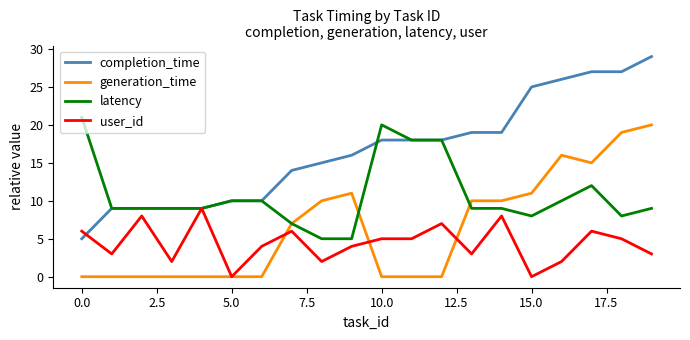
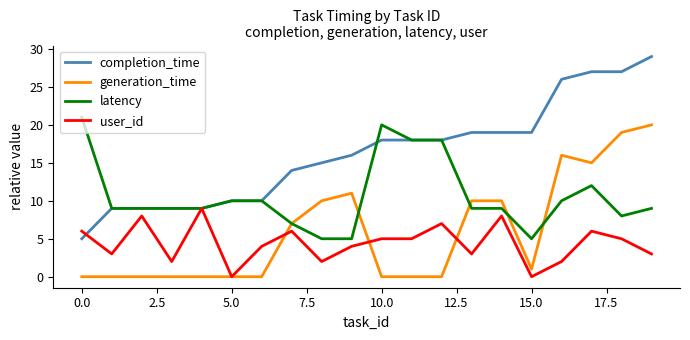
completion_time, 15.0: 25 -> 19
generation_time, 15.0: 11 -> 1
latency, 15.0: 8 -> 5
